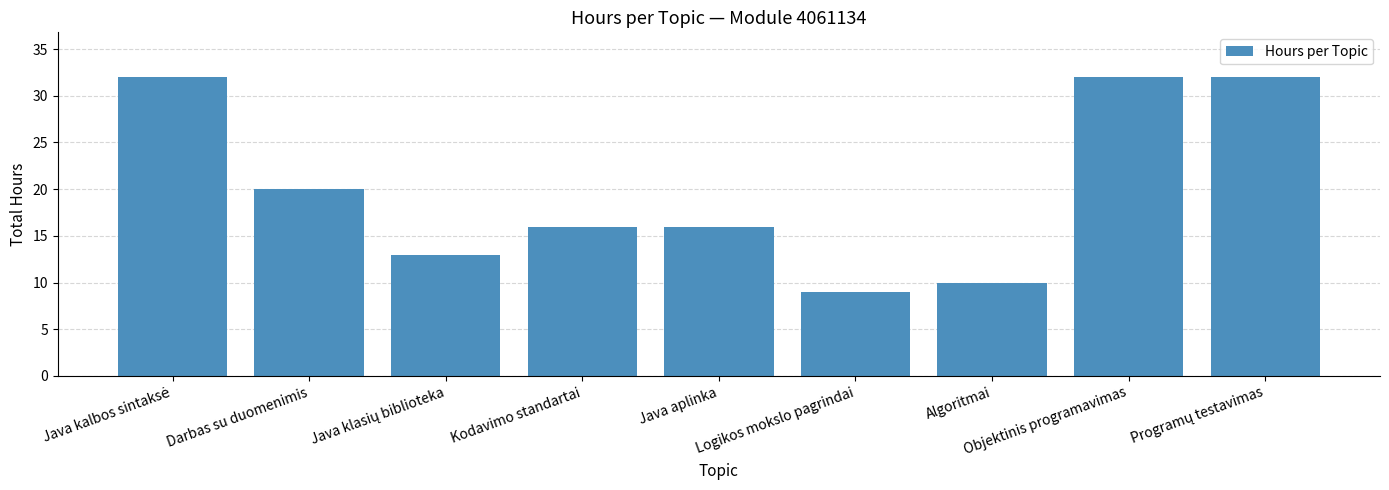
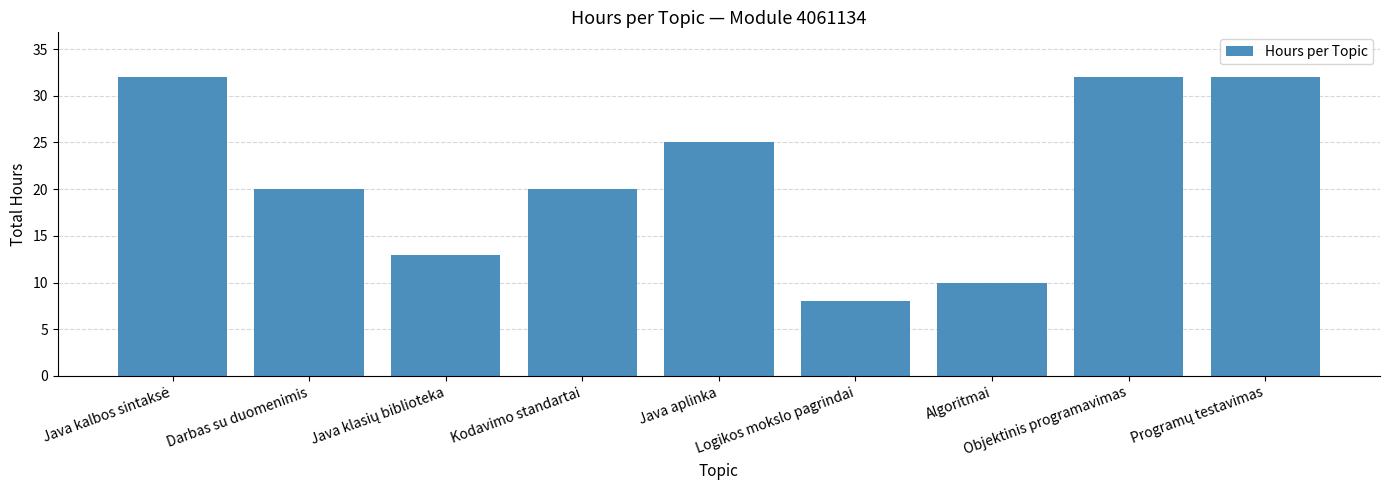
Kodavimo standartai: 16 -> 20
Java aplinka: 16 -> 25
Logikos mokslo pagrindai: 9 -> 8
